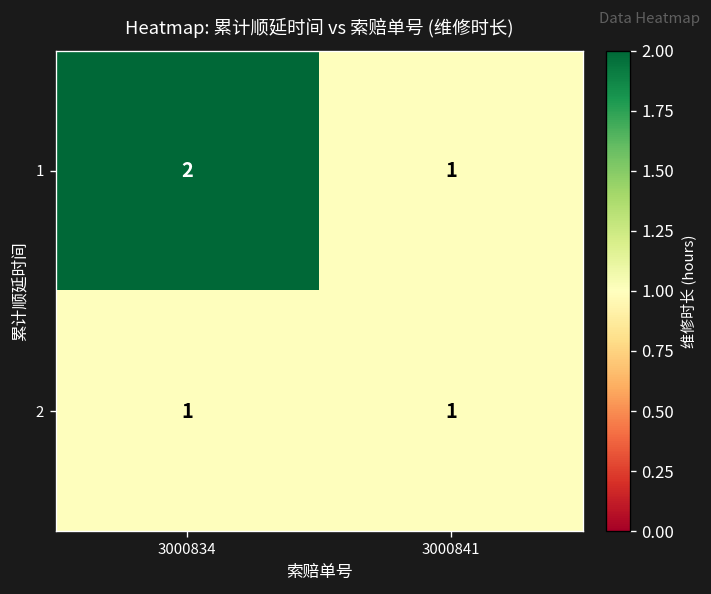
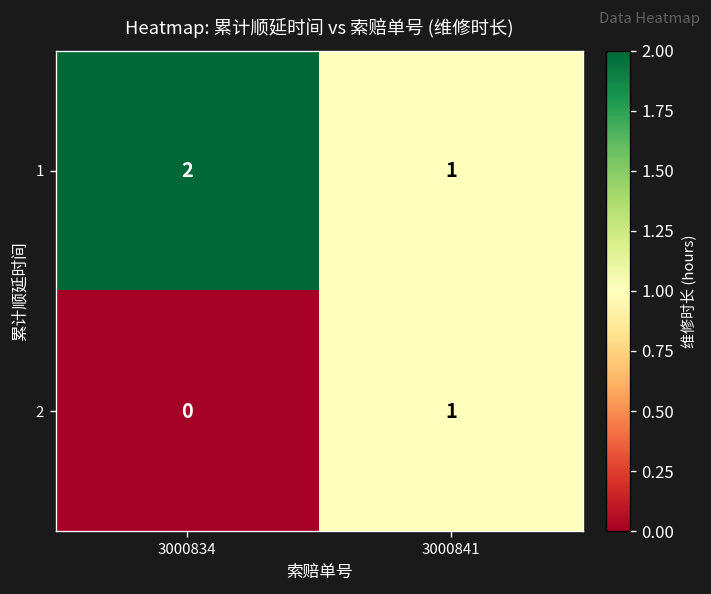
2, 3000834: 1 -> 0
